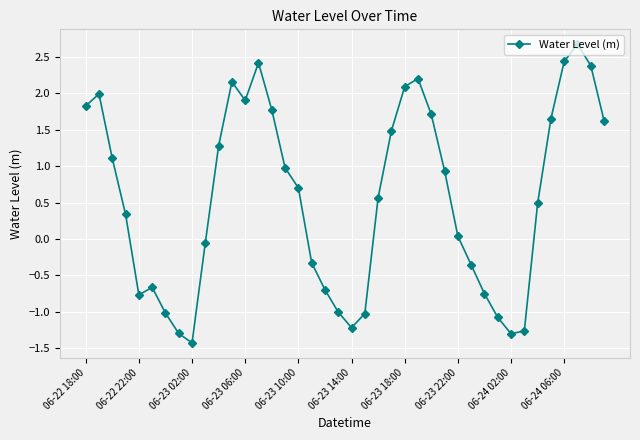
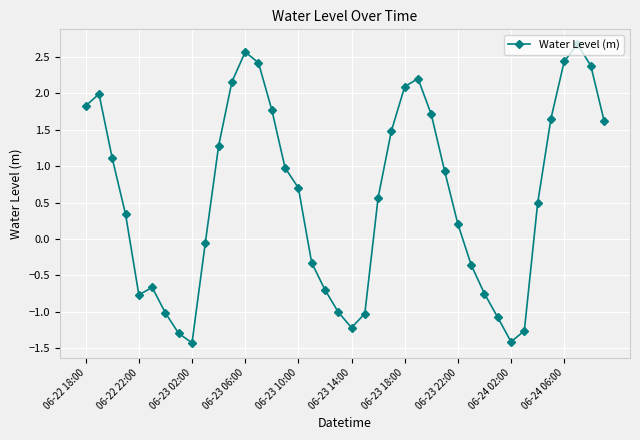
06-23 06:00: 1.9 -> 2.6
06-23 22:00: 0.0 -> 0.2
06-24 02:00: -1.3 -> -1.4
